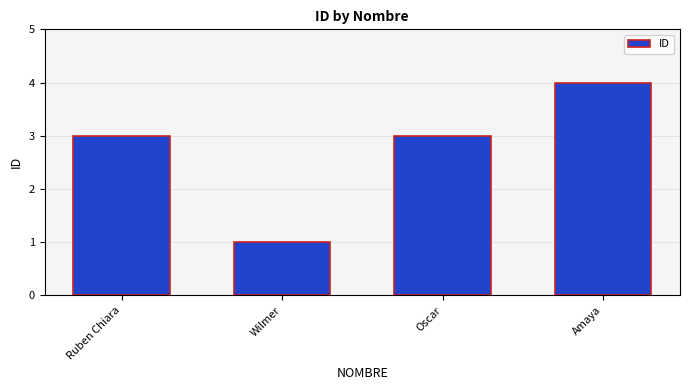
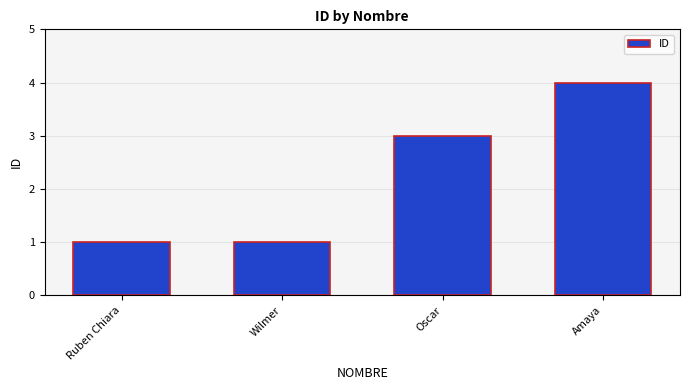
Ruben Chiara: 3 -> 1
